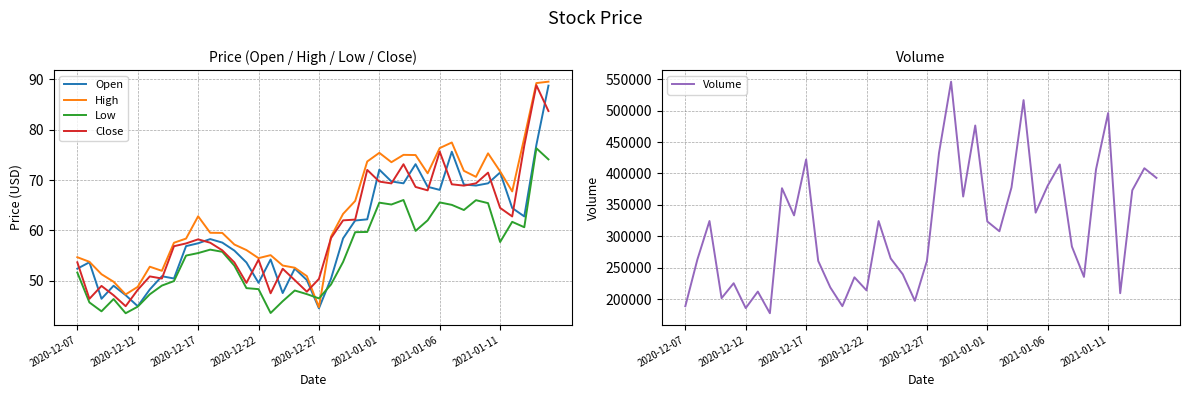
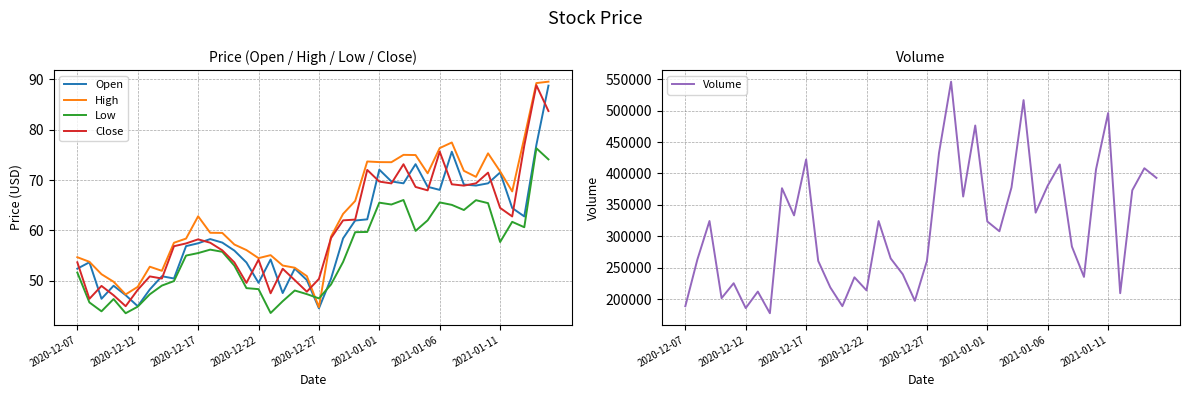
Price (Open / High / Low / Close), High, 2021-01-01: 75 -> 74
